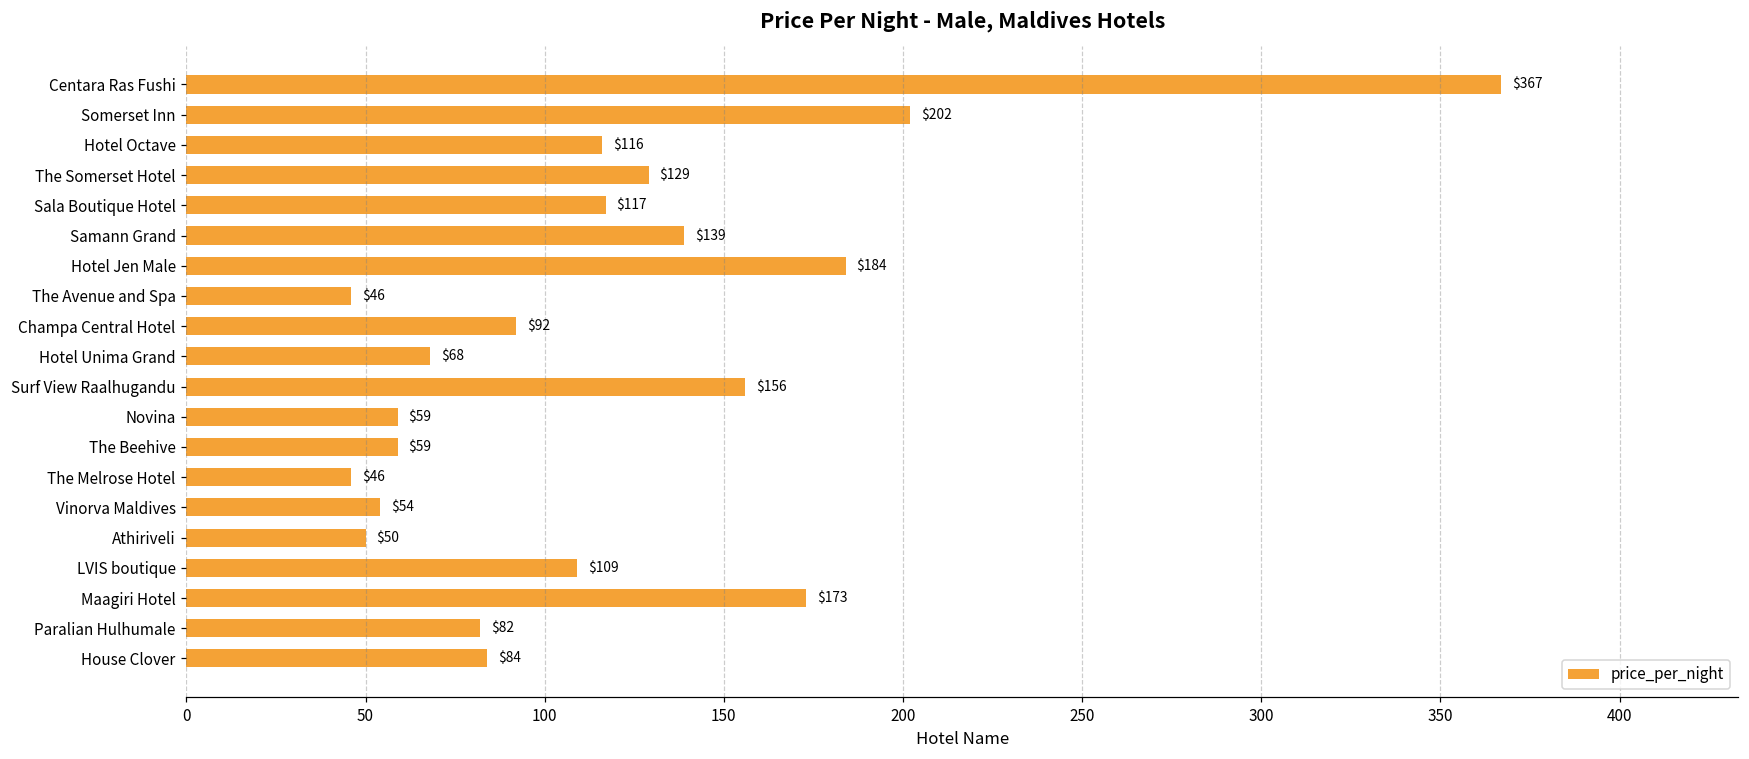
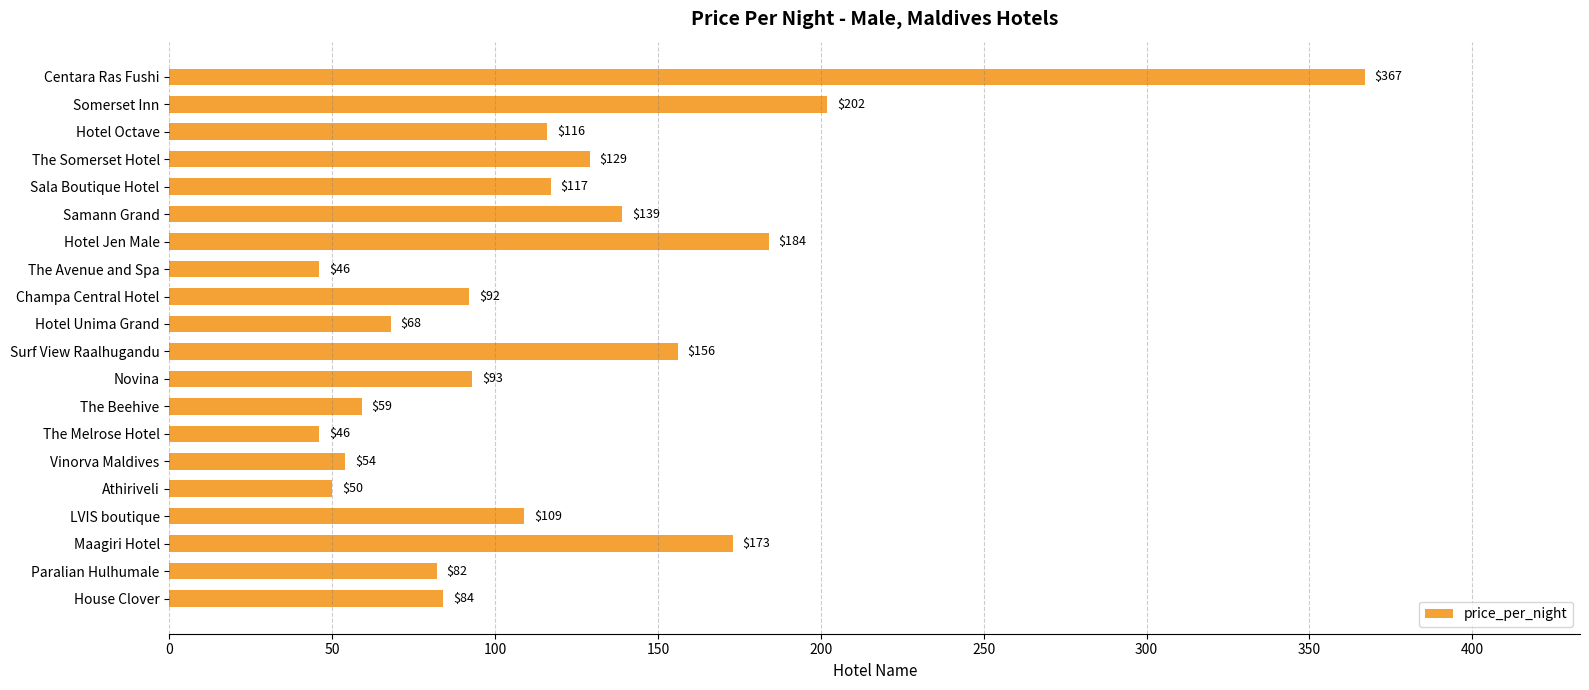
Novina: $59 -> $93
